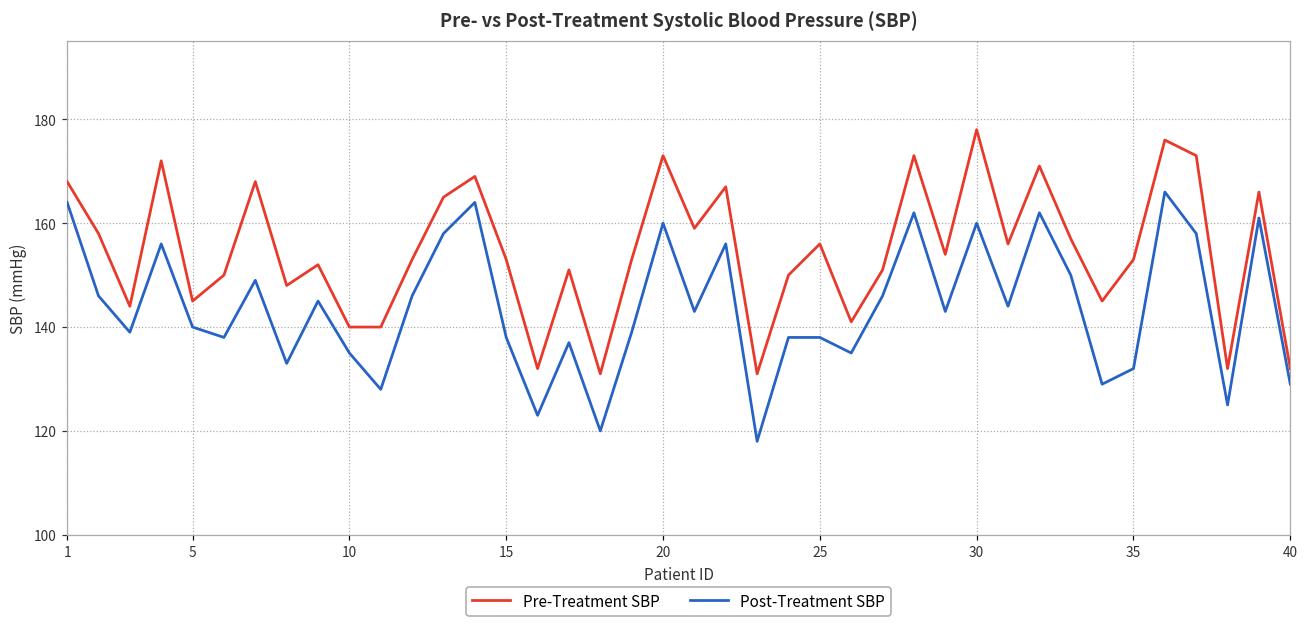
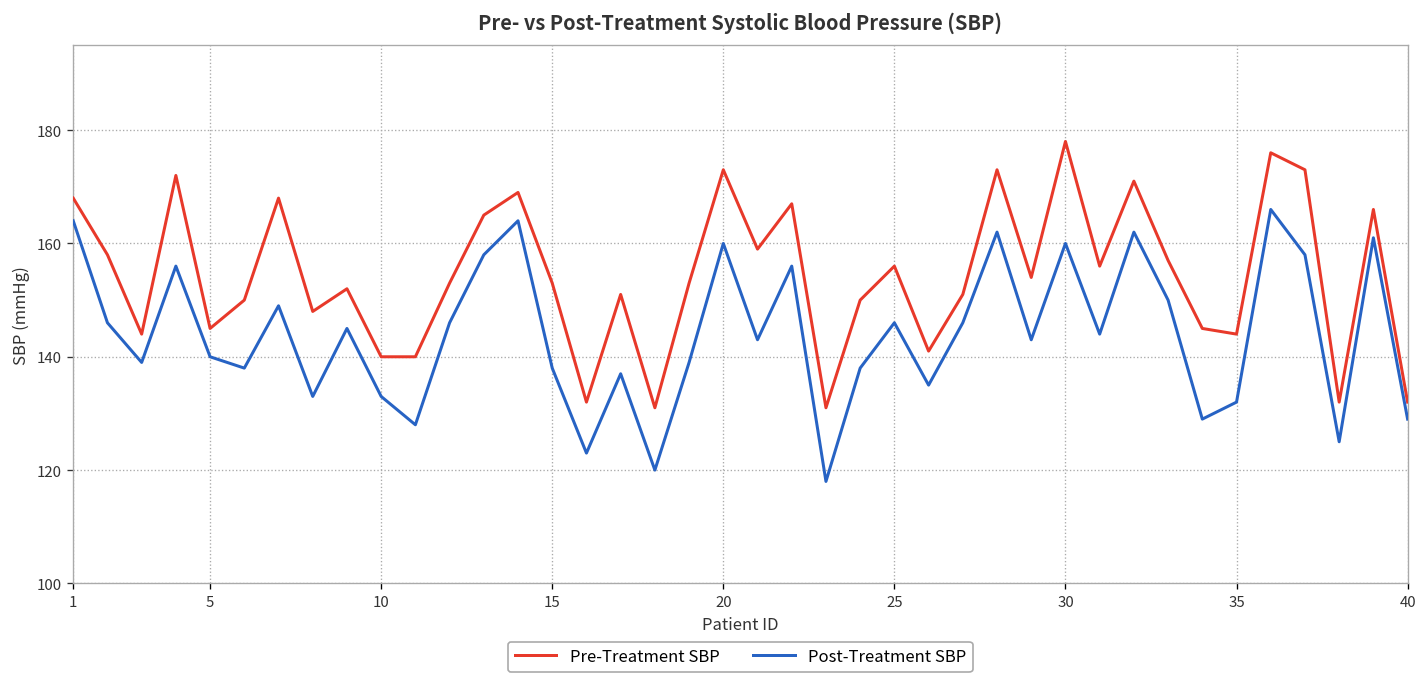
Post-Treatment SBP, 10: 135 -> 133
Post-Treatment SBP, 25: 138 -> 146
Pre-Treatment SBP, 35: 153 -> 144
